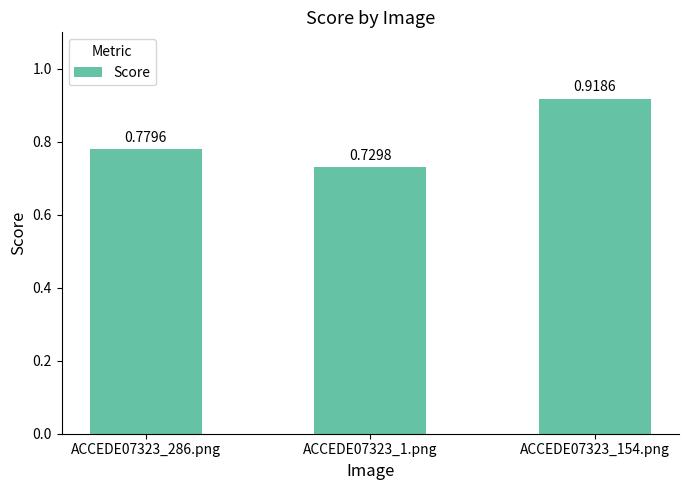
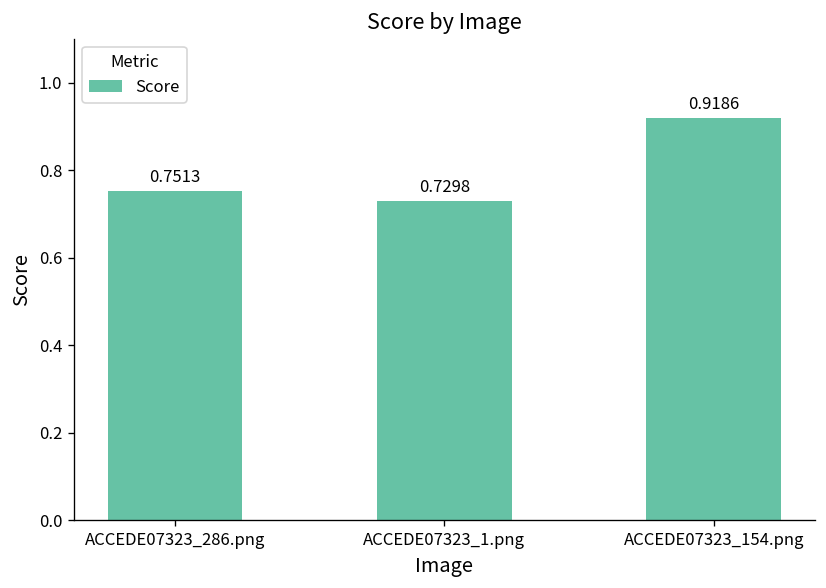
ACCEDE07323_286.png: 0.7796 -> 0.7513
